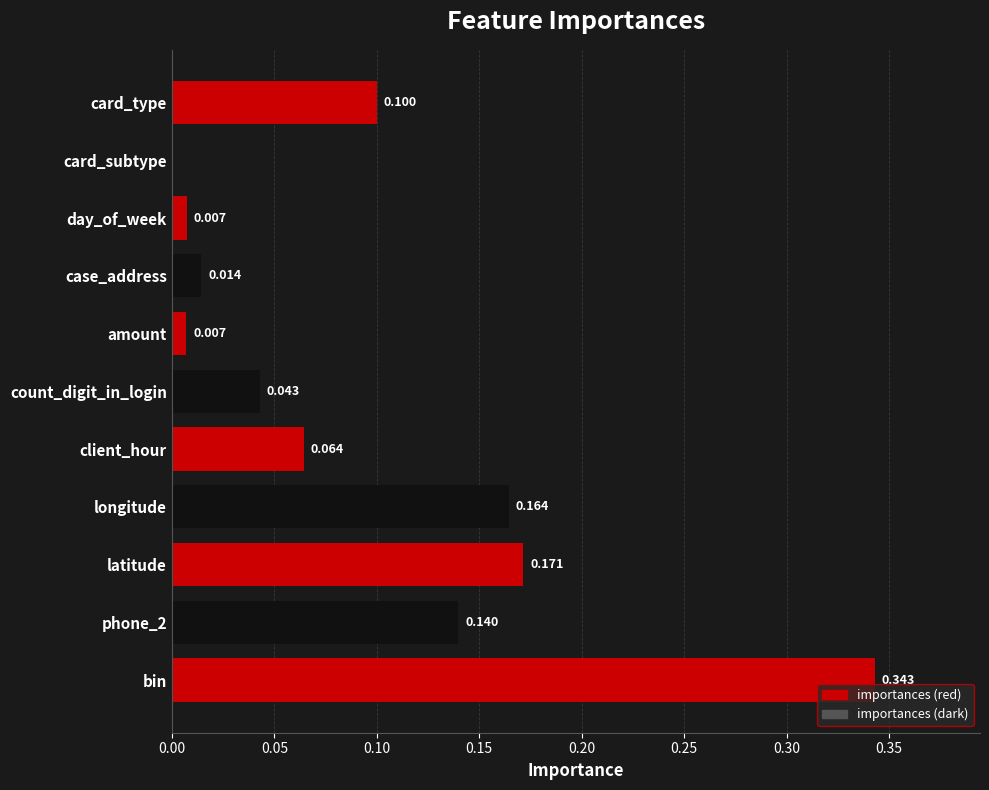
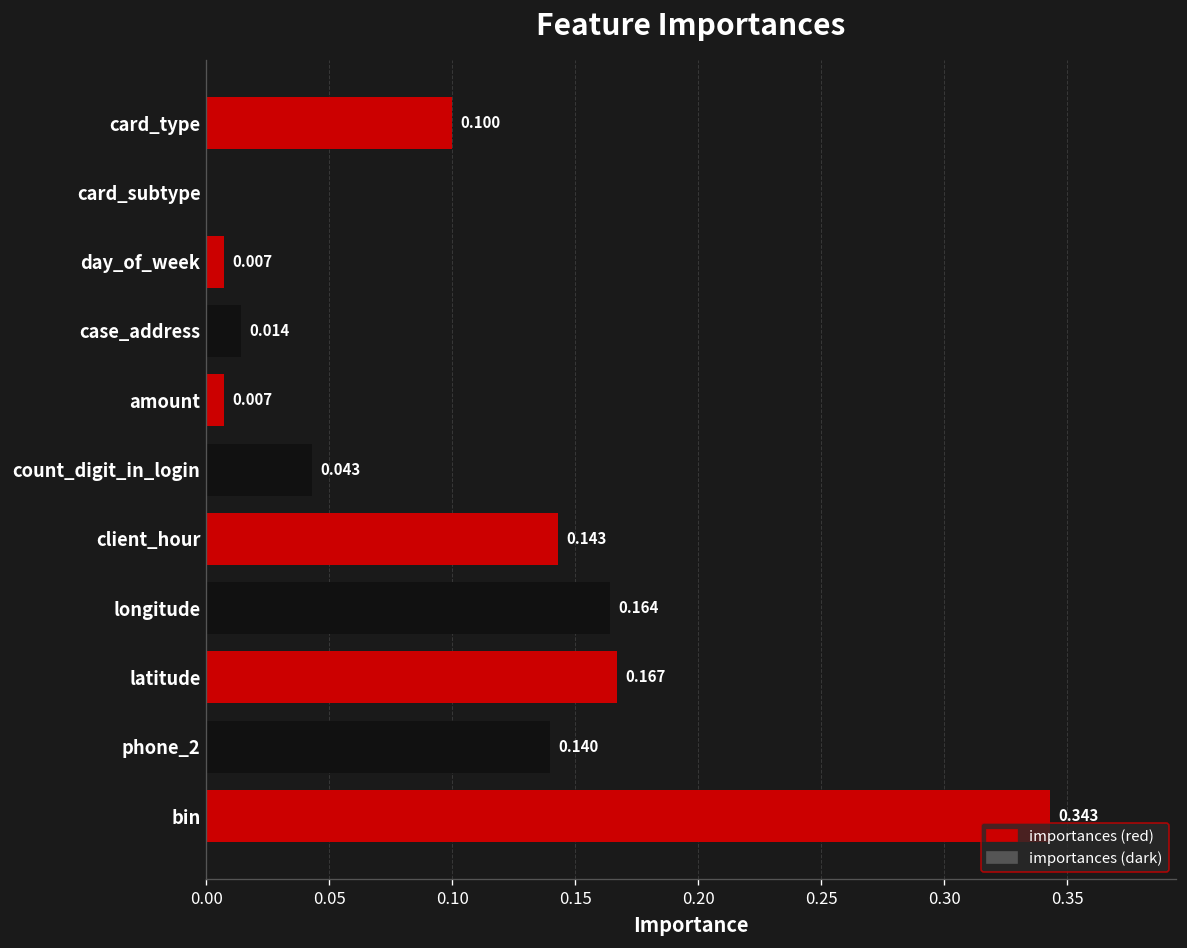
client_hour: 0.064 -> 0.143
latitude: 0.171 -> 0.167
